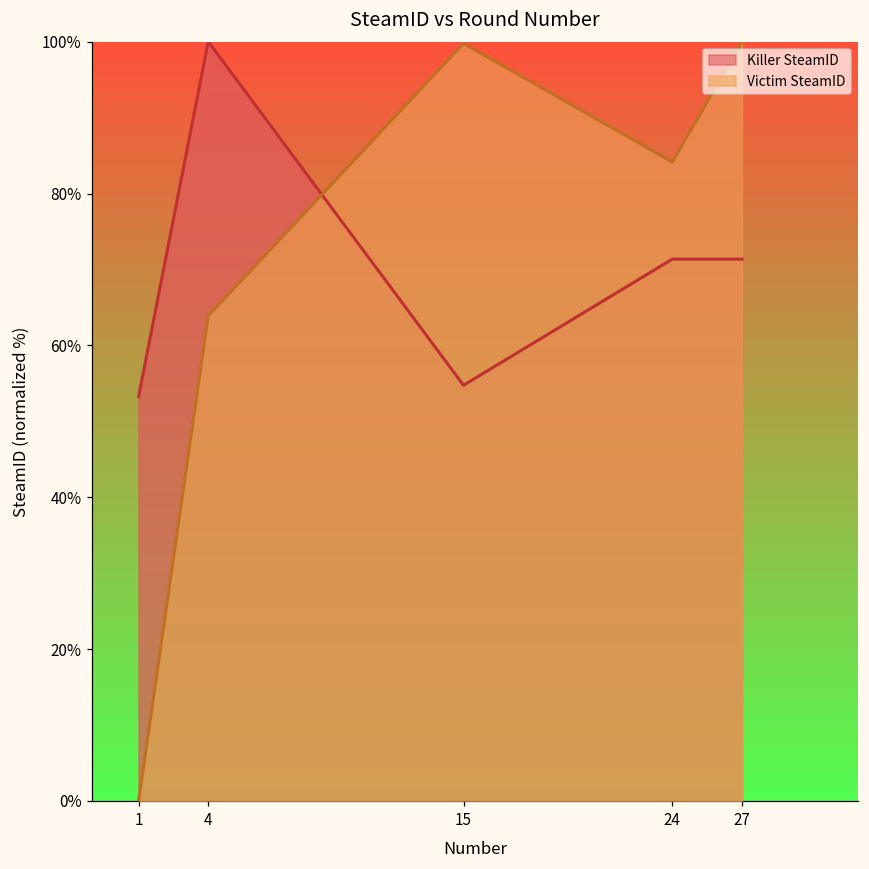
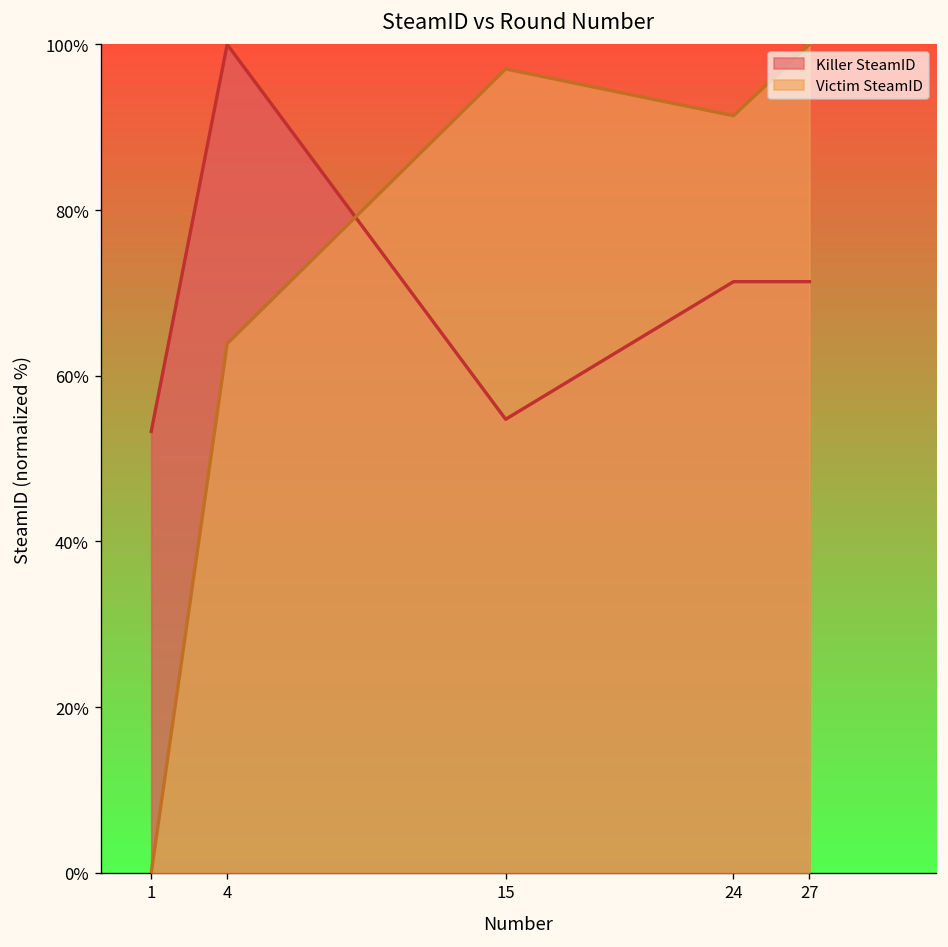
Victim SteamID, 15: 100% -> 97%
Victim SteamID, 24: 84% -> 91%
